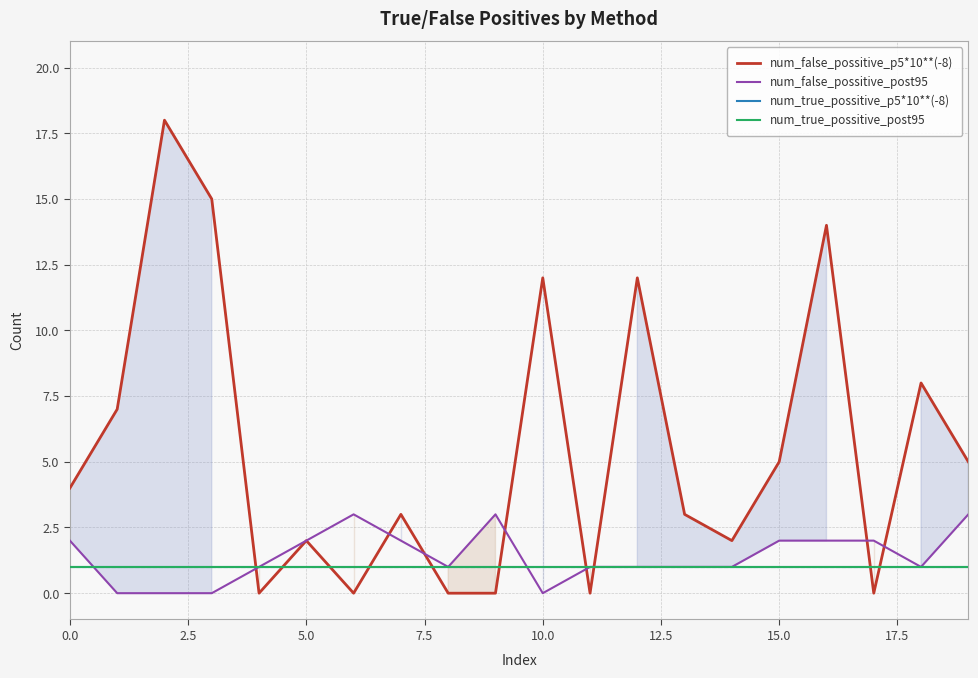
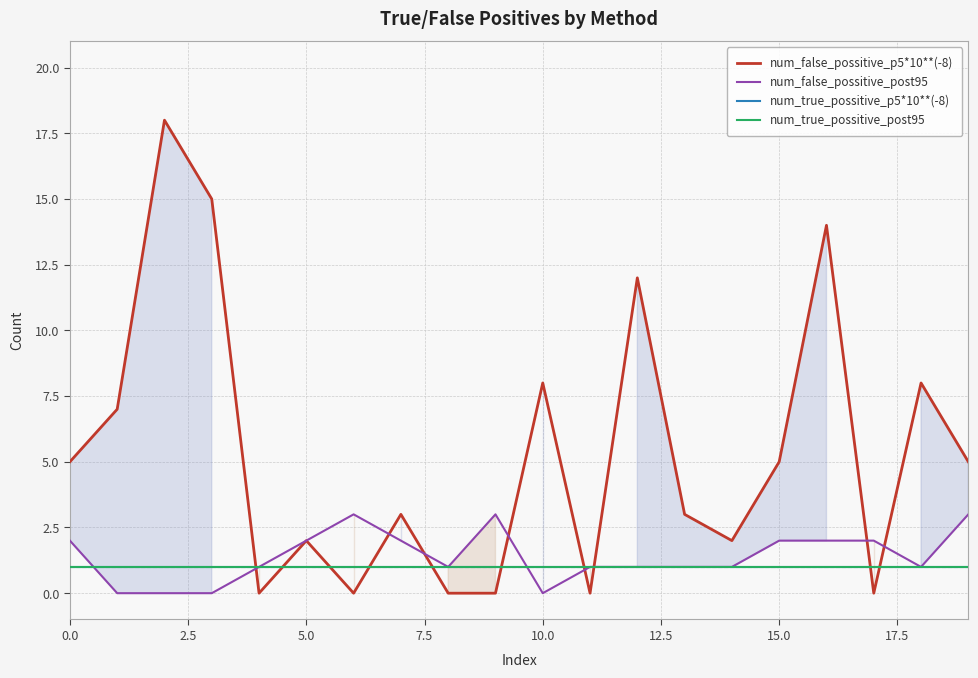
num_false_possitive_p5*10**(-8), 0.0: 4 -> 5
num_false_possitive_p5*10**(-8), 10.0: 12 -> 8
